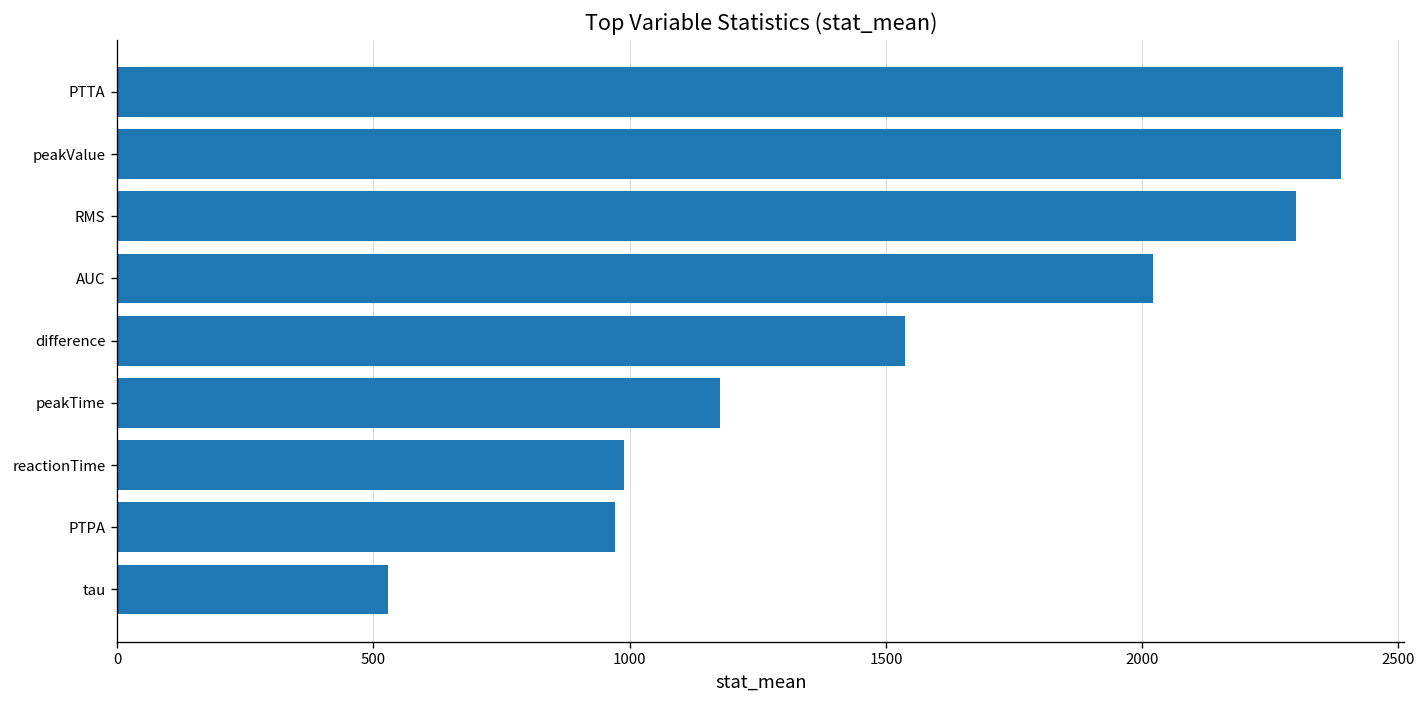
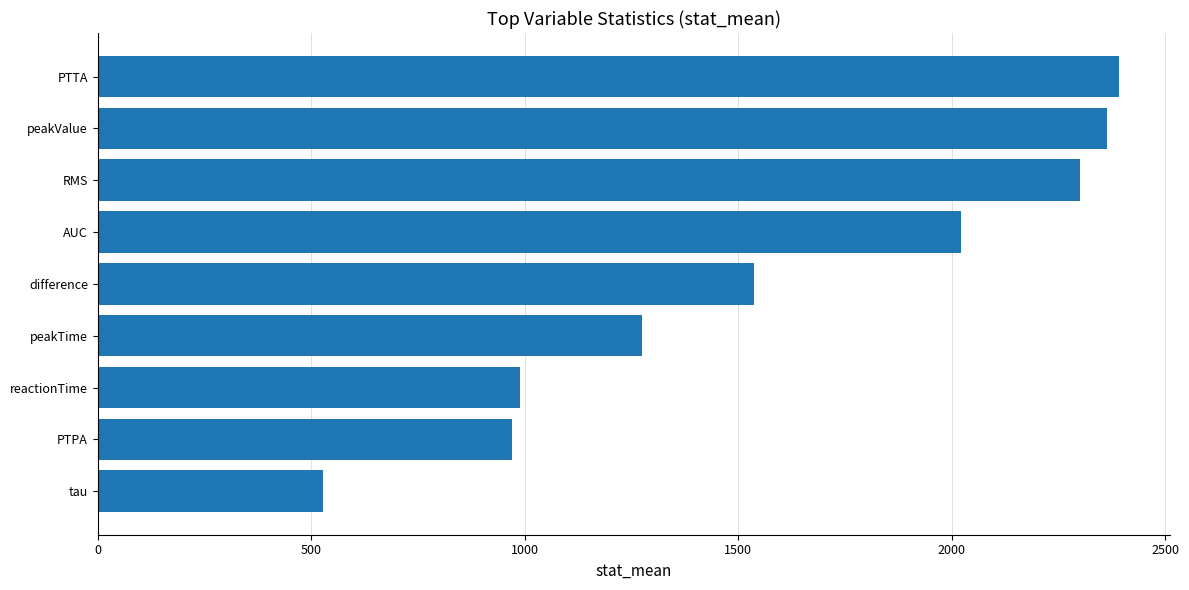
peakValue: 2390 -> 2360
peakTime: 1180 -> 1270
